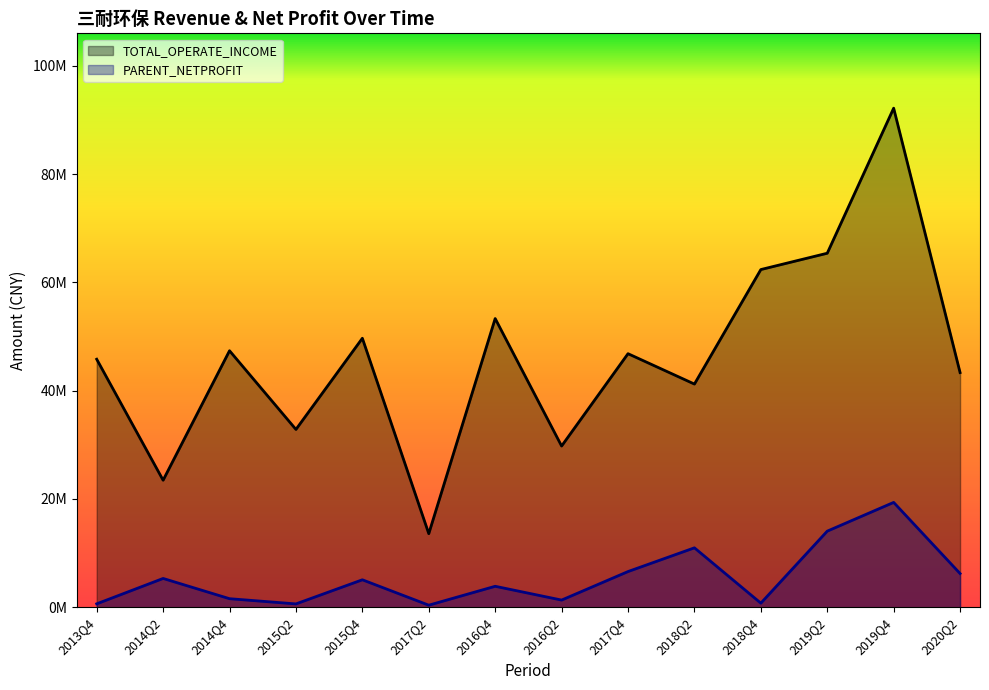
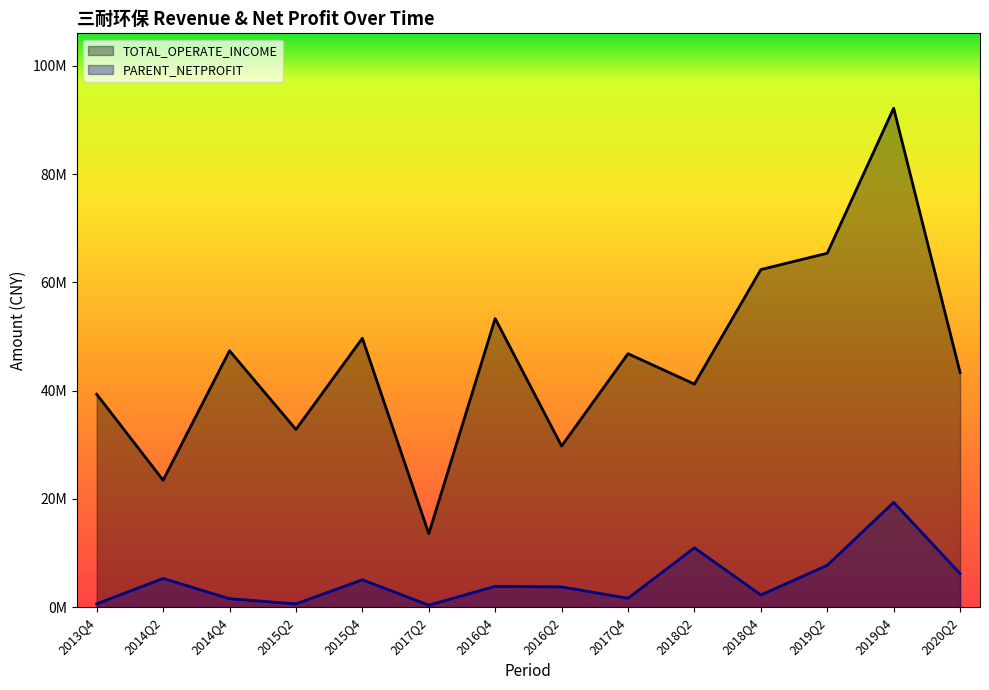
TOTAL_OPERATE_INCOME, 2013Q4: 46000000 -> 39000000
PARENT_NETPROFIT, 2016Q2: 1000000 -> 4000000
PARENT_NETPROFIT, 2017Q4: 7000000 -> 2000000
PARENT_NETPROFIT, 2018Q4: 1000000 -> 2000000
PARENT_NETPROFIT, 2019Q2: 14000000 -> 8000000
